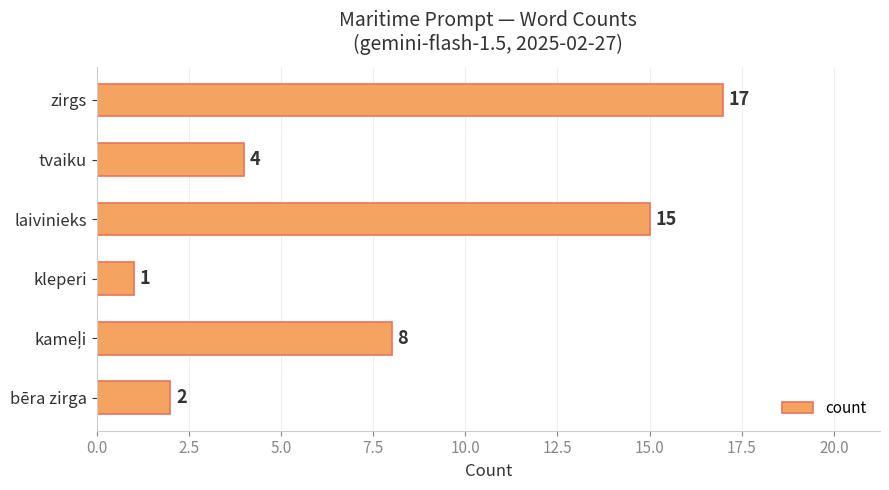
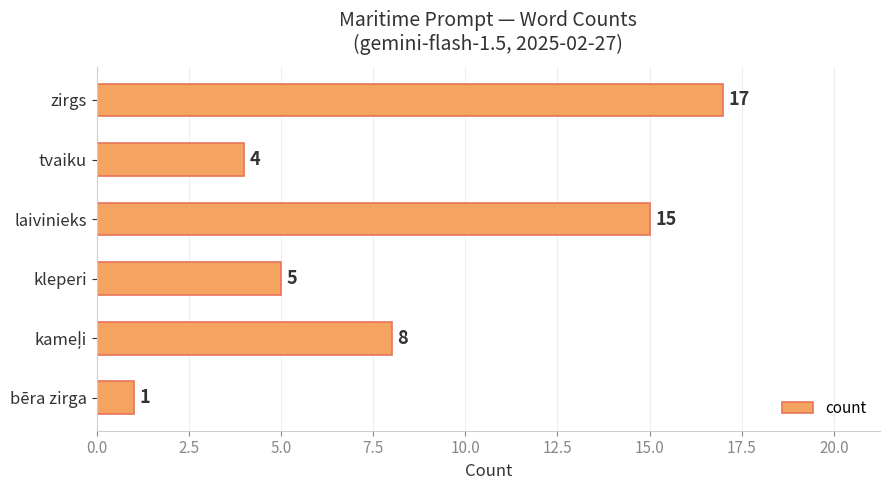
kleperi: 1 -> 5
bēra zirga: 2 -> 1
